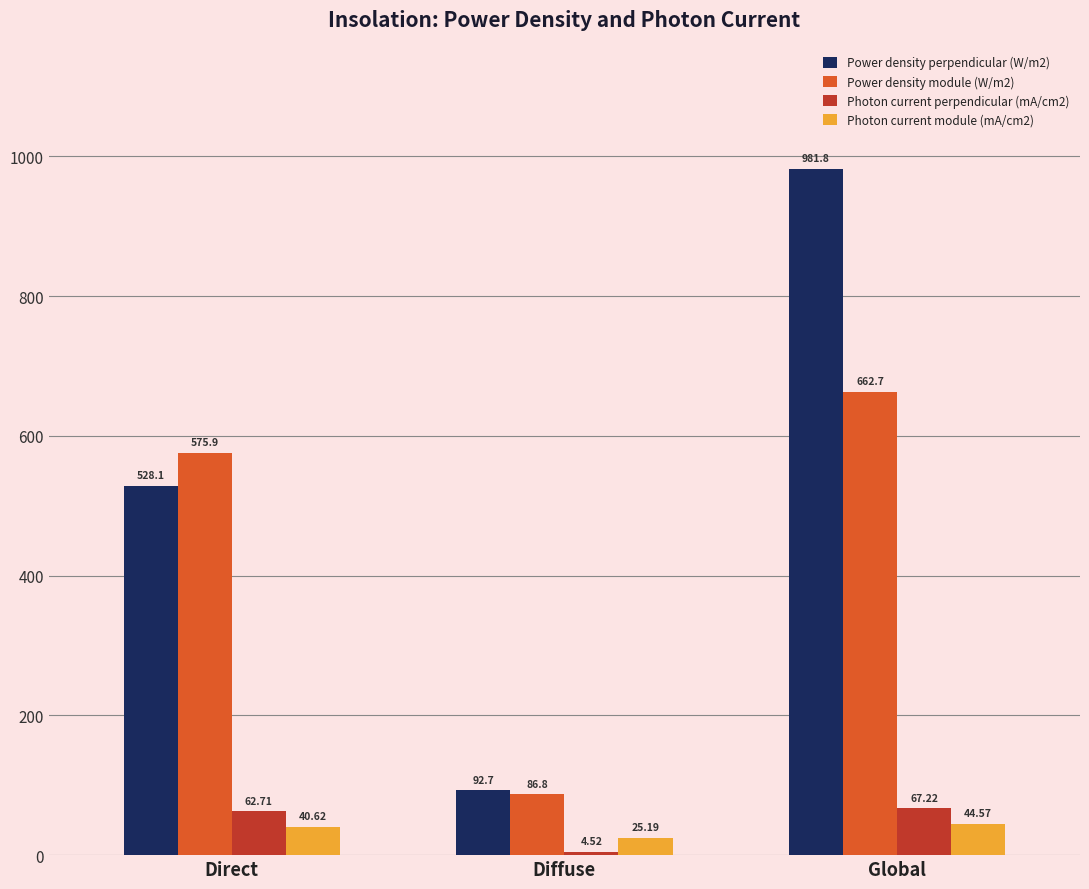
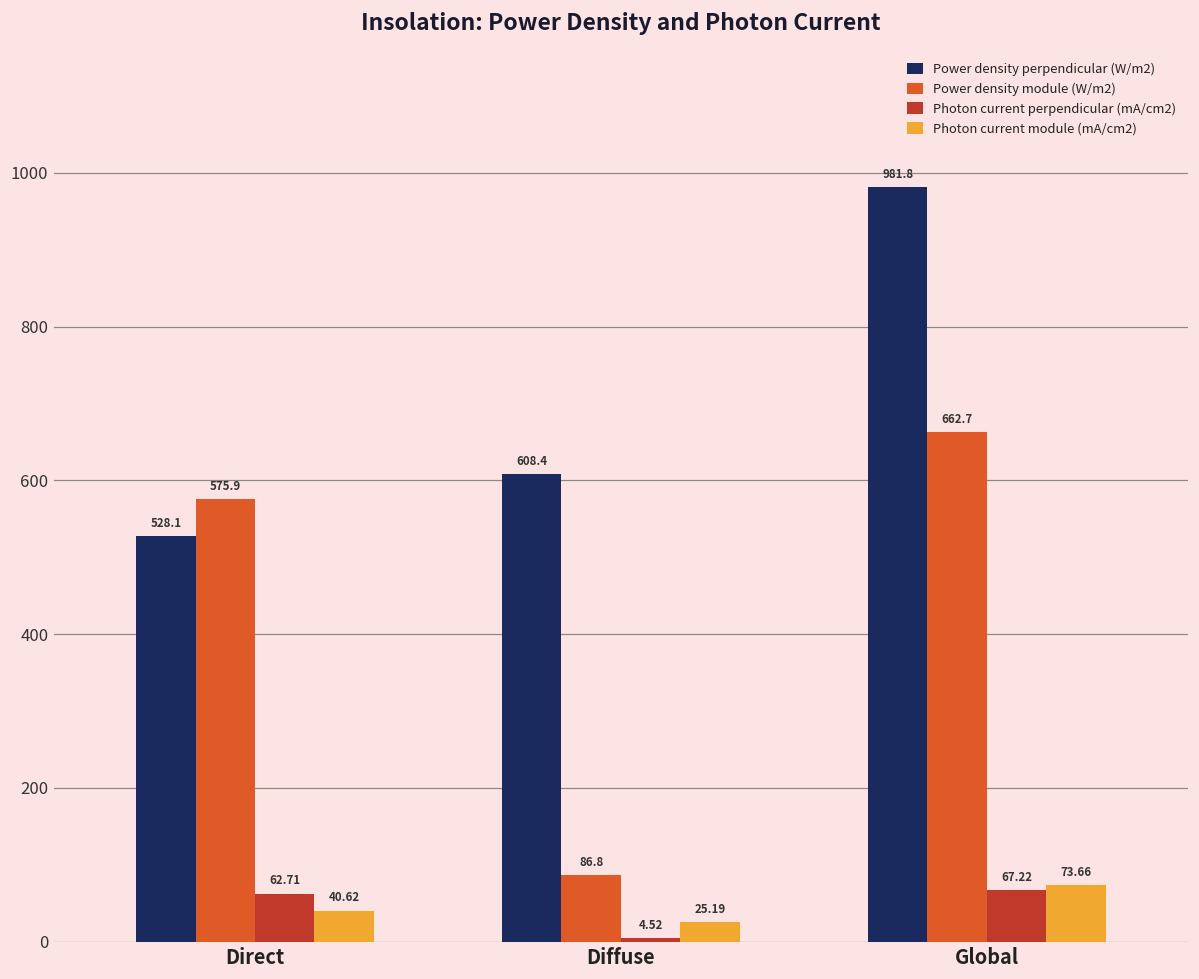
Power density perpendicular (W/m2), Diffuse: 92.7 -> 608.4
Photon current module (mA/cm2), Global: 44.57 -> 73.66
